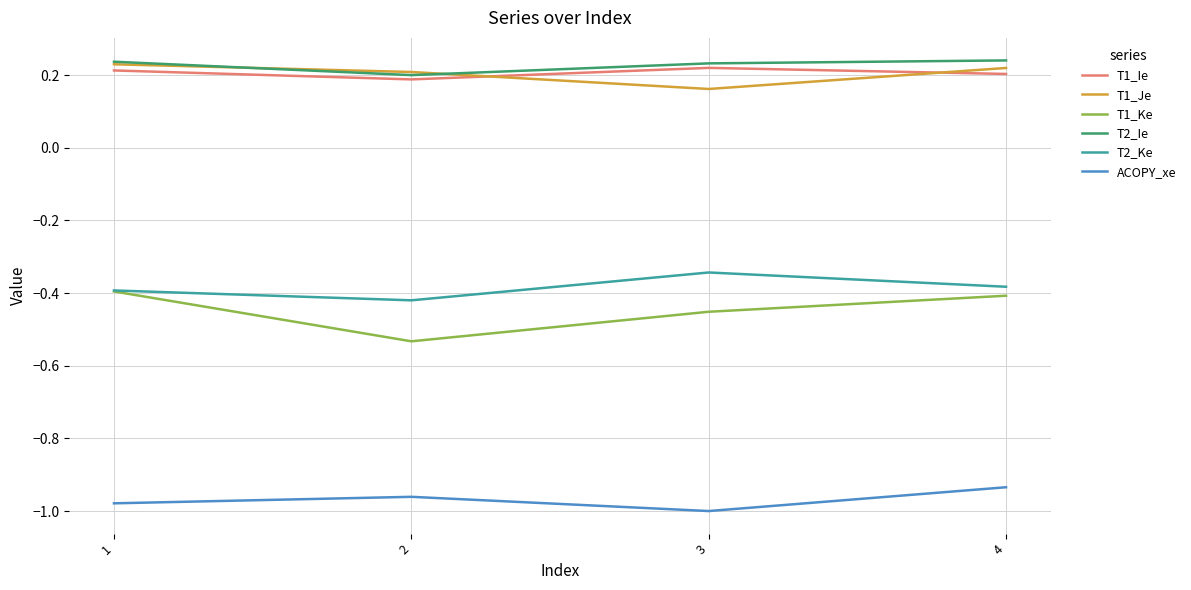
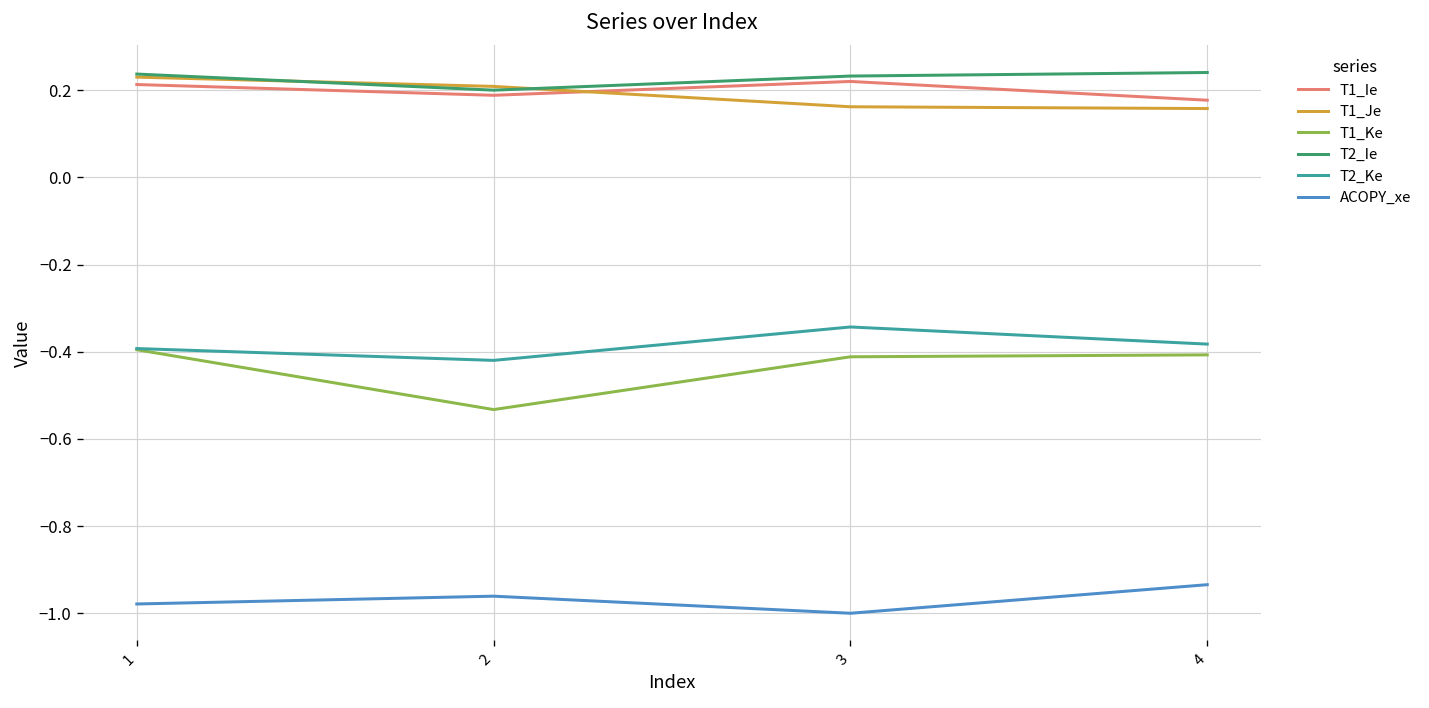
T1_Ke, 3: -0.45 -> -0.41
T1_Ie, 4: 0.20 -> 0.18
T1_Je, 4: 0.22 -> 0.16
